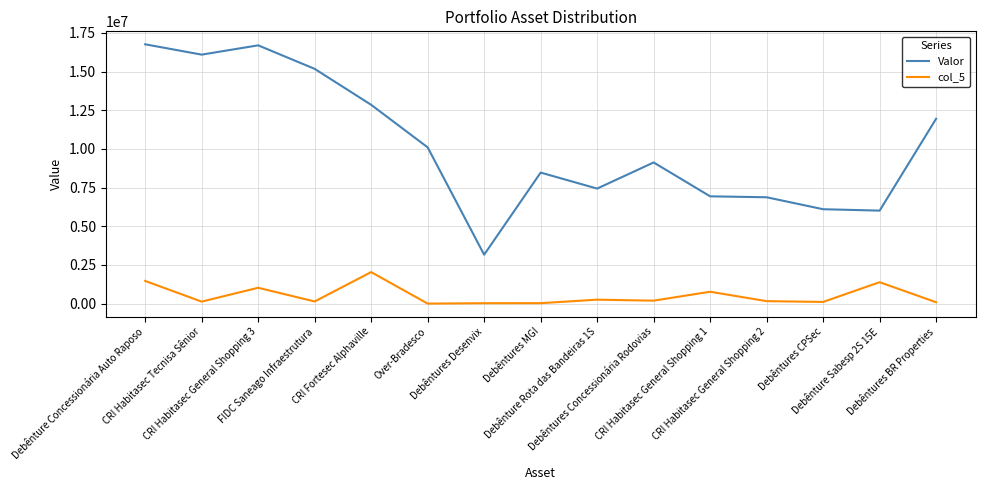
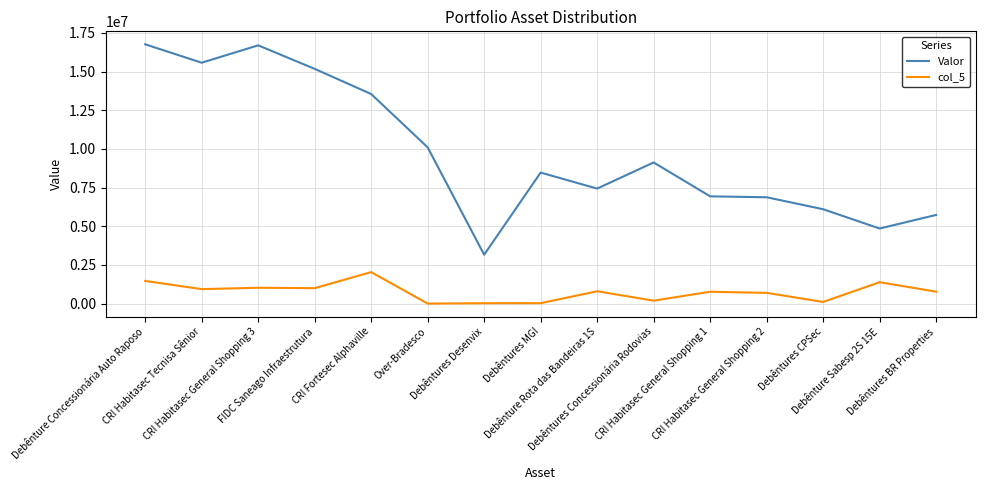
Valor, CRI Habitasec Tecnisa Sênior: 16100000 -> 15600000
col_5, CRI Habitasec Tecnisa Sênior: 100000 -> 900000
col_5, FIDC Saneago Infraestrutura: 100000 -> 1000000
Valor, CRI Fortesec Alphaville: 12900000 -> 13600000
col_5, Debênture Rota das Bandeiras 1S: 300000 -> 800000
col_5, CRI Habitasec General Shopping 2: 200000 -> 700000
Valor, Debênture Sabesp 2S 15E: 6000000 -> 4900000
Valor, Debêntures BR Properties: 12000000 -> 5700000
col_5, Debêntures BR Properties: 100000 -> 800000
